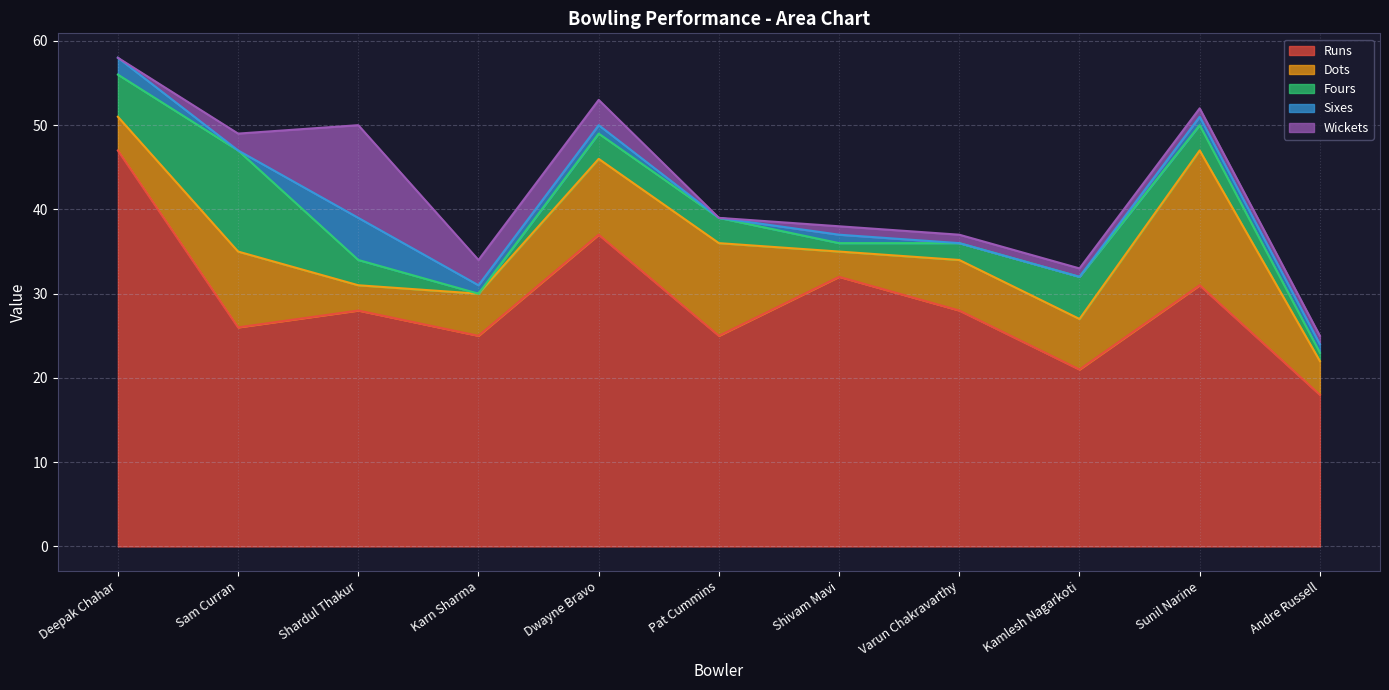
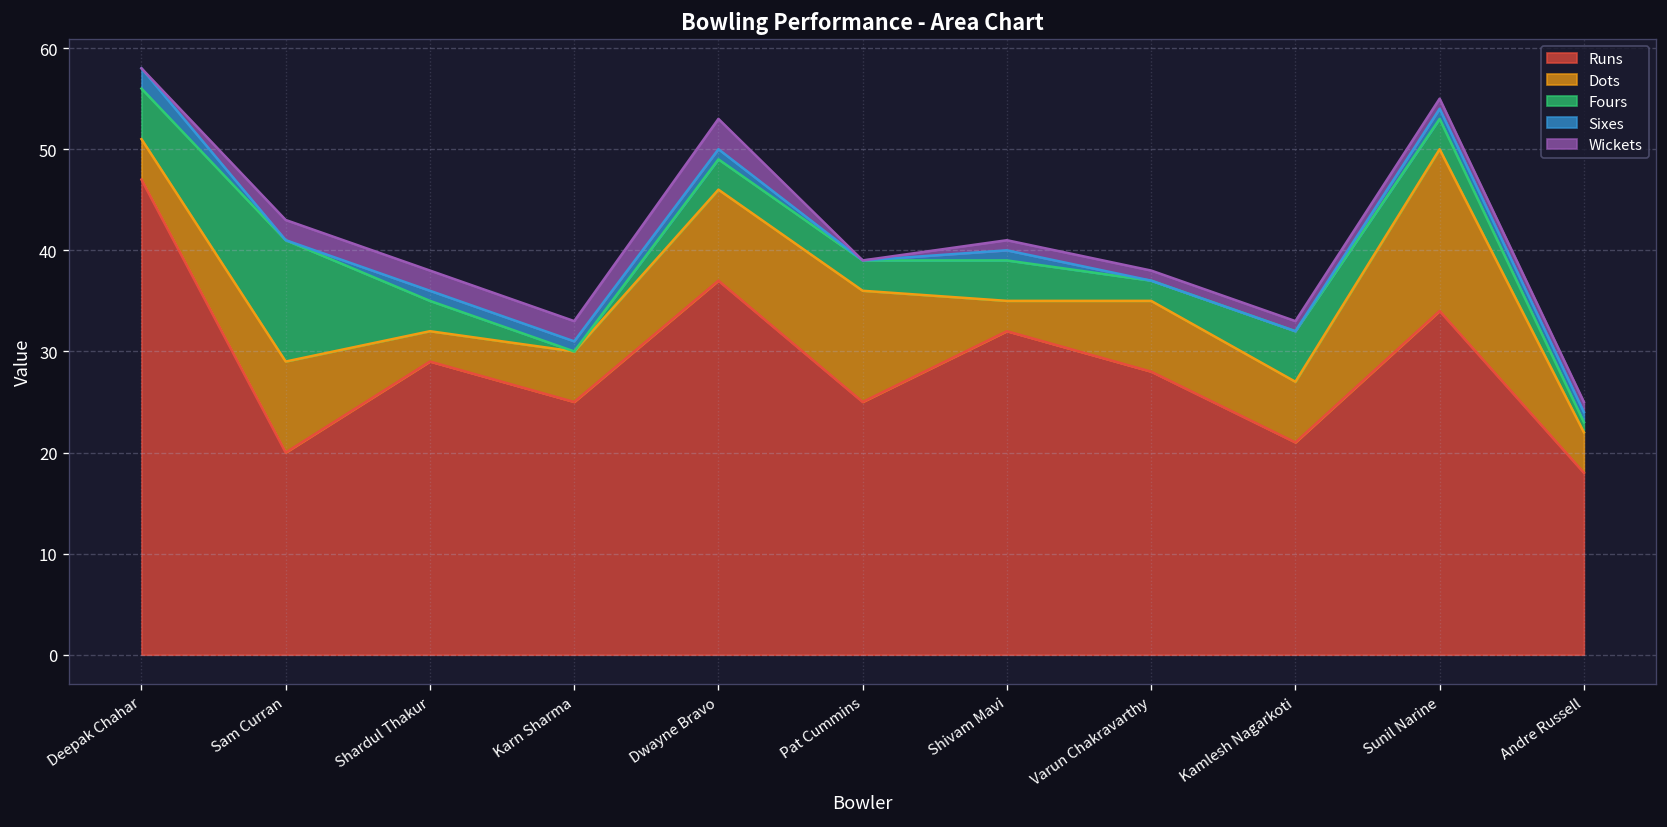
Runs, Sam Curran: 26 -> 20
Runs, Shardul Thakur: 28 -> 29
Sixes, Shardul Thakur: 5 -> 1
Wickets, Shardul Thakur: 11 -> 2
Wickets, Karn Sharma: 3 -> 2
Fours, Shivam Mavi: 1 -> 4
Dots, Varun Chakravarthy: 6 -> 7
Runs, Sunil Narine: 31 -> 34
